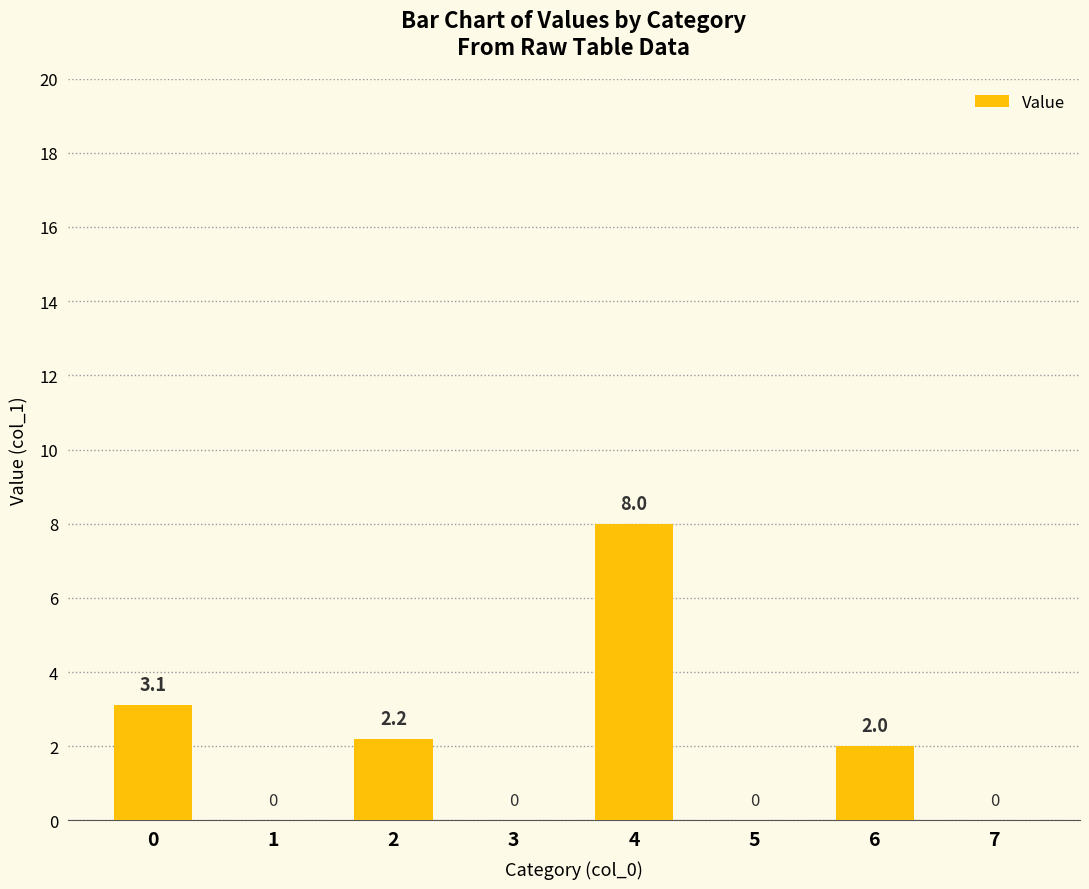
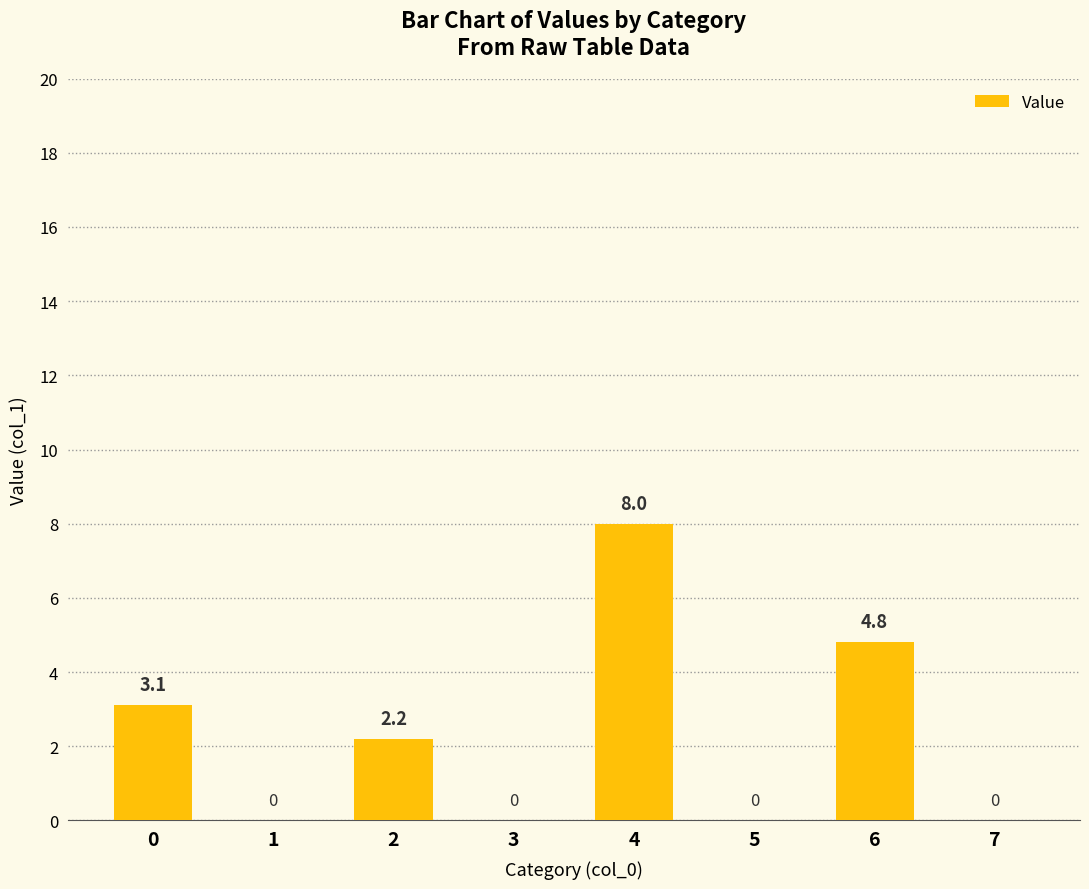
6: 2.0 -> 4.8
